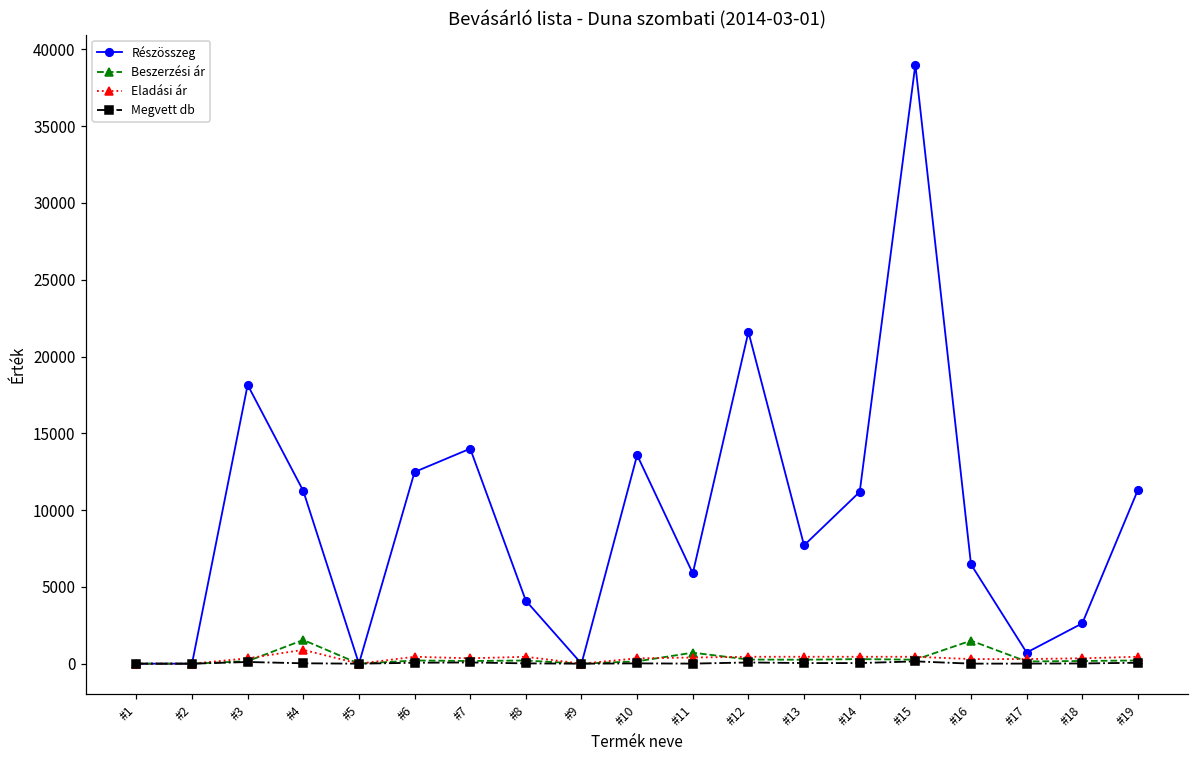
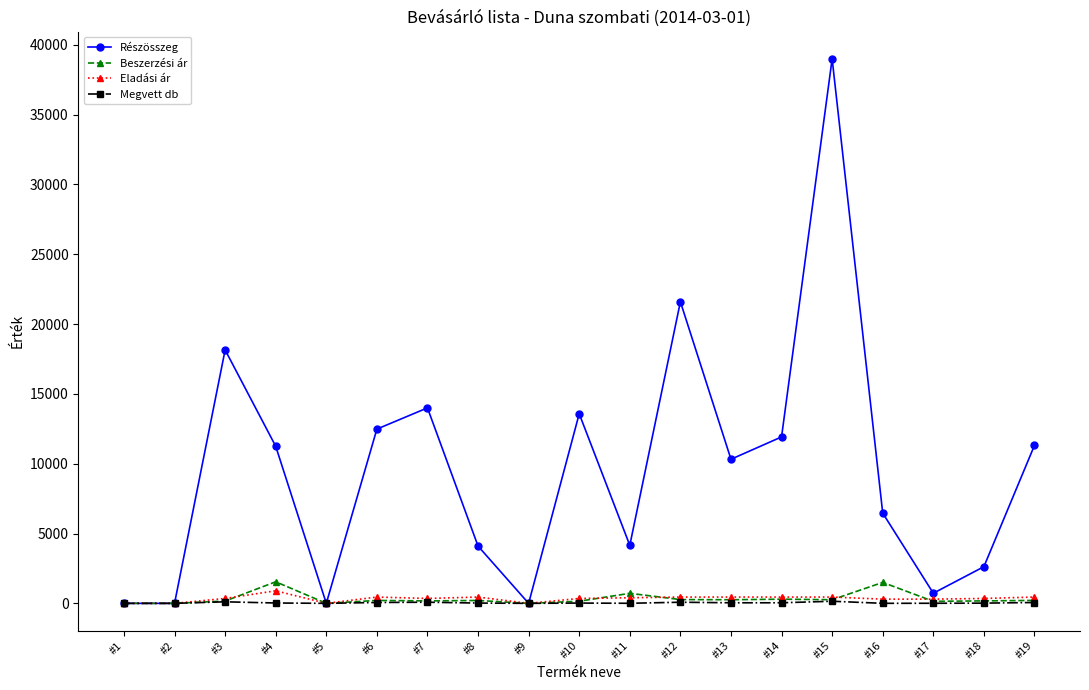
Részösszeg, #11: 5900 -> 4200
Részösszeg, #13: 7700 -> 10300
Részösszeg, #14: 11200 -> 11900
